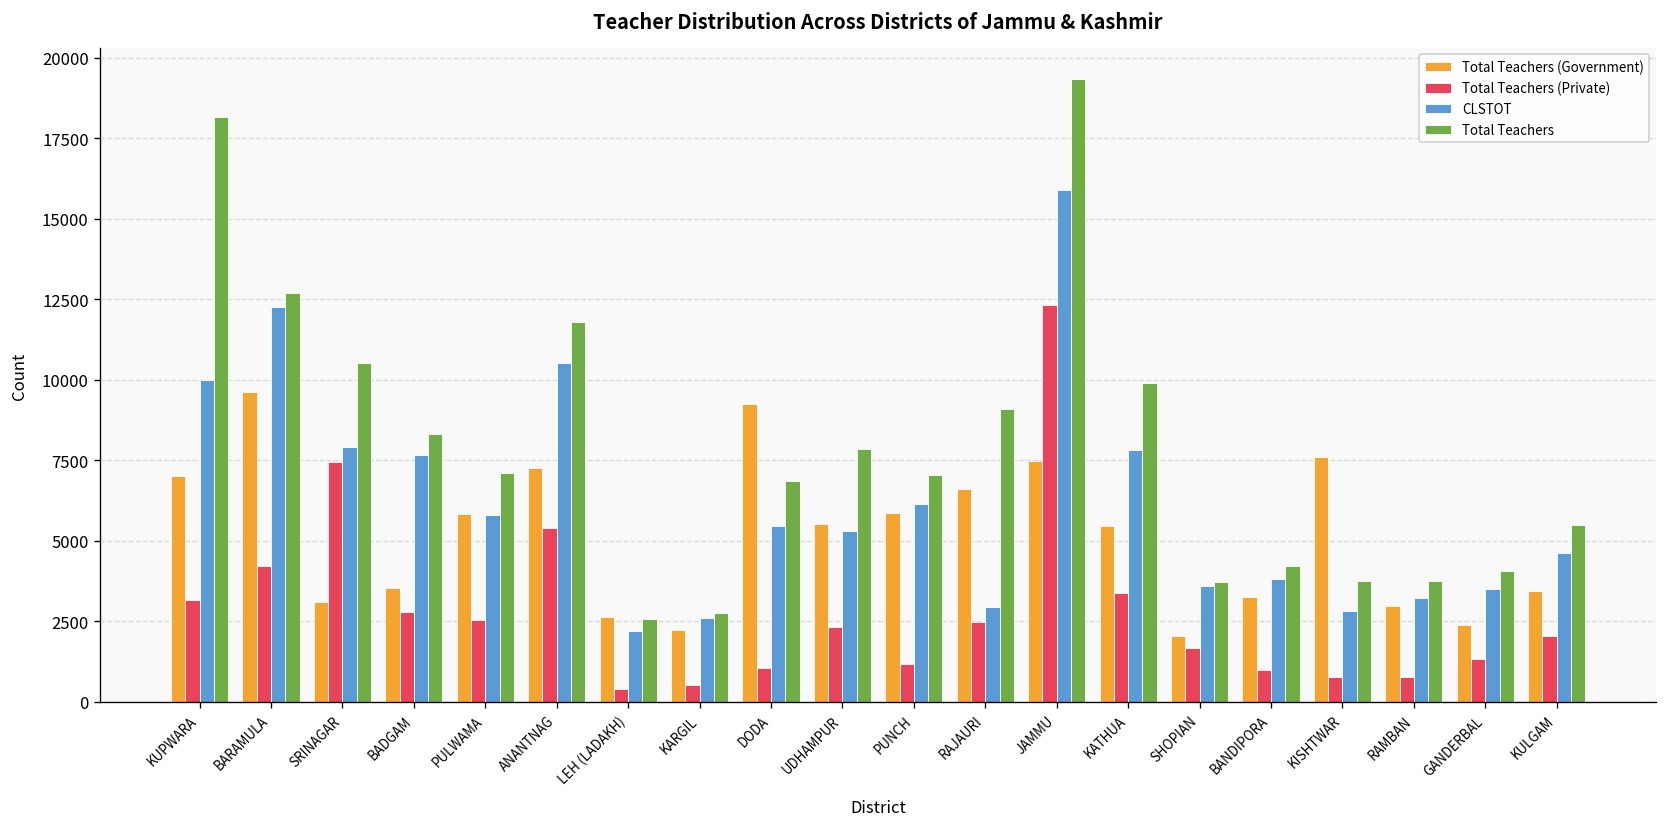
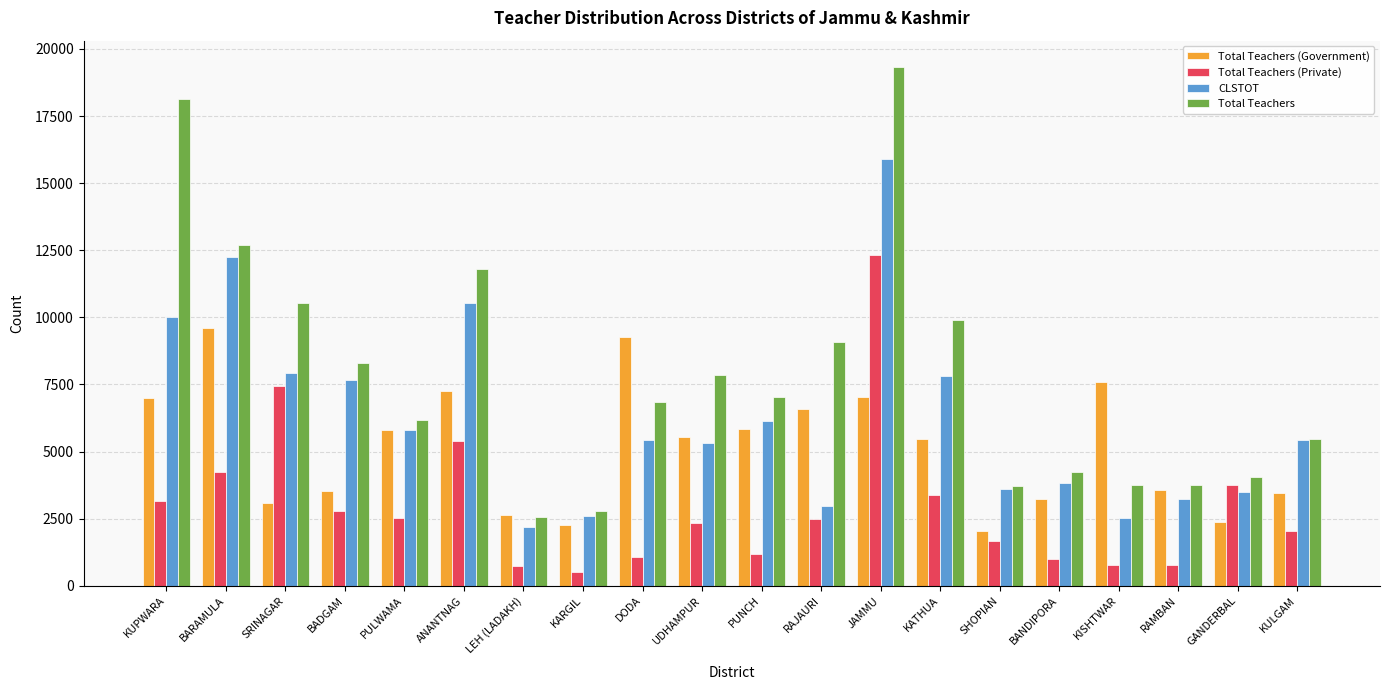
Total Teachers, PULWAMA: 7100 -> 6200
Total Teachers (Private), LEH (LADAKH): 400 -> 700
Total Teachers (Government), JAMMU: 7500 -> 7000
CLSTOT, KISHTWAR: 2800 -> 2500
Total Teachers (Government), RAMBAN: 3000 -> 3600
Total Teachers (Private), GANDERBAL: 1300 -> 3800
CLSTOT, KULGAM: 4600 -> 5400
